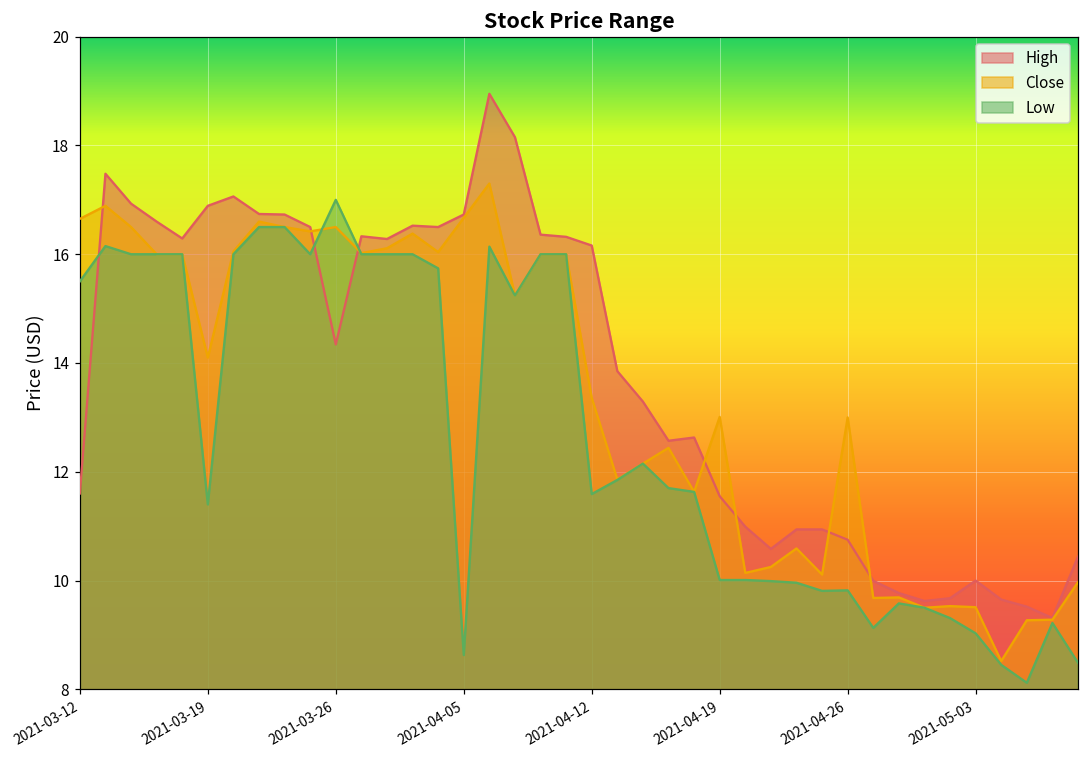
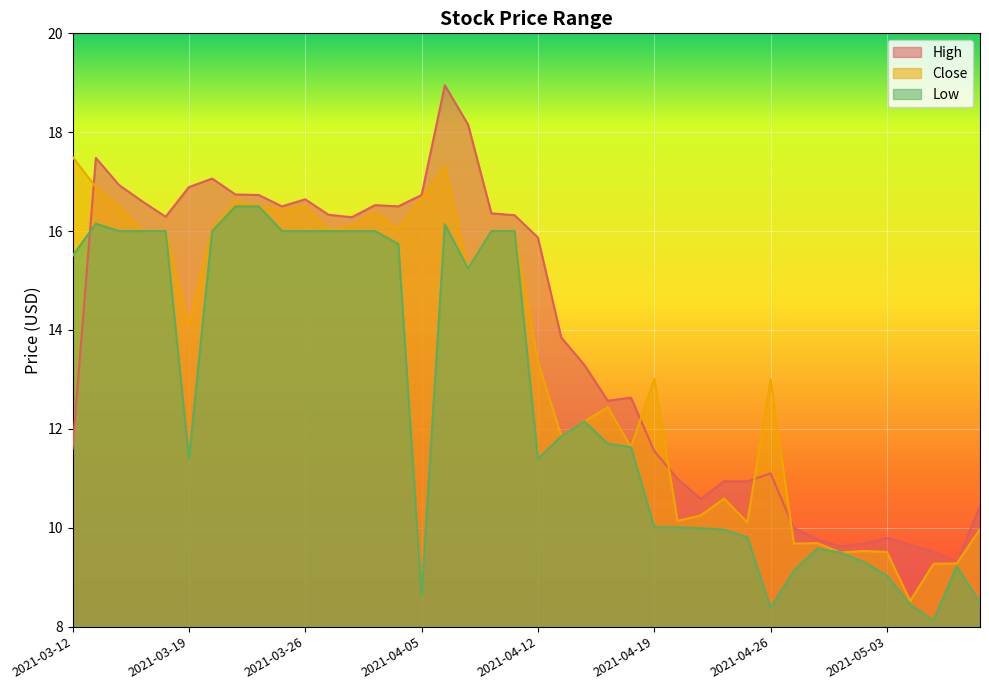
Close, 2021-03-12: 16.7 -> 17.5
High, 2021-03-26: 14.3 -> 16.6
Low, 2021-03-26: 17 -> 16
High, 2021-04-12: 16.2 -> 15.9
Low, 2021-04-12: 11.6 -> 11.4
High, 2021-04-26: 10.8 -> 11.1
Low, 2021-04-26: 9.8 -> 8.4
High, 2021-05-03: 10.0 -> 9.8
